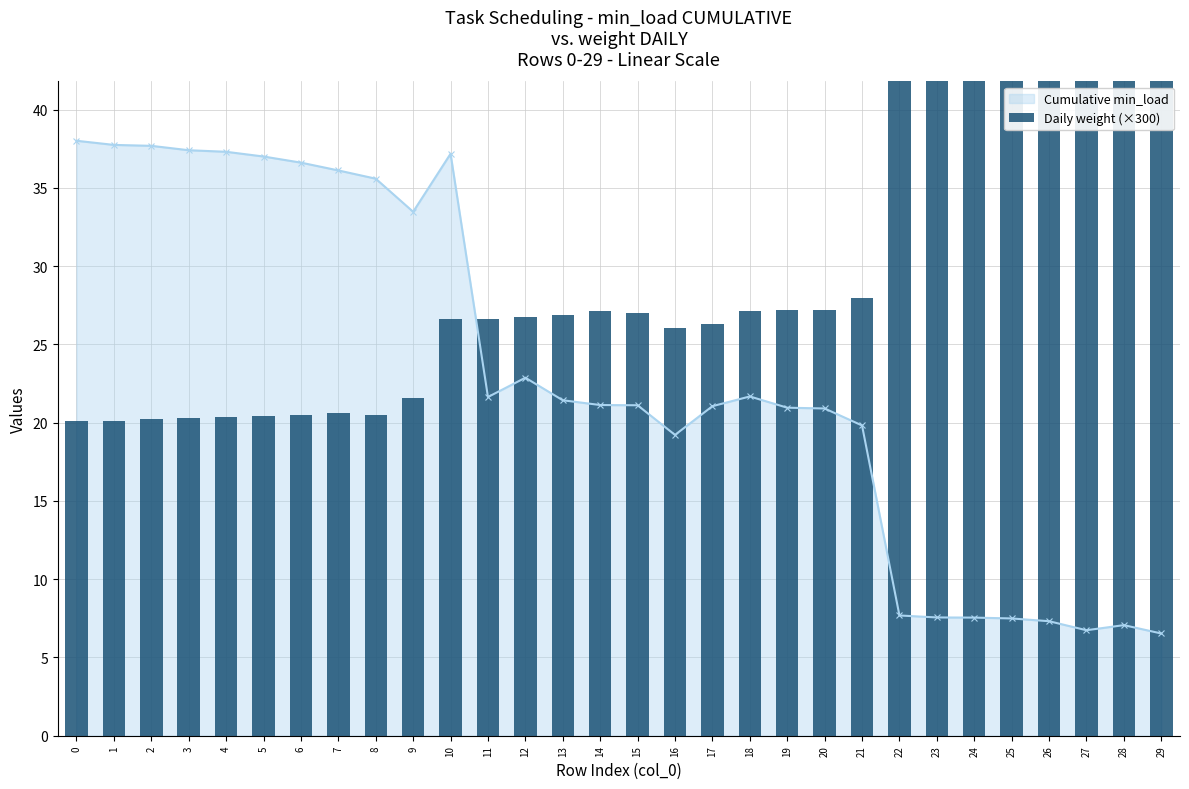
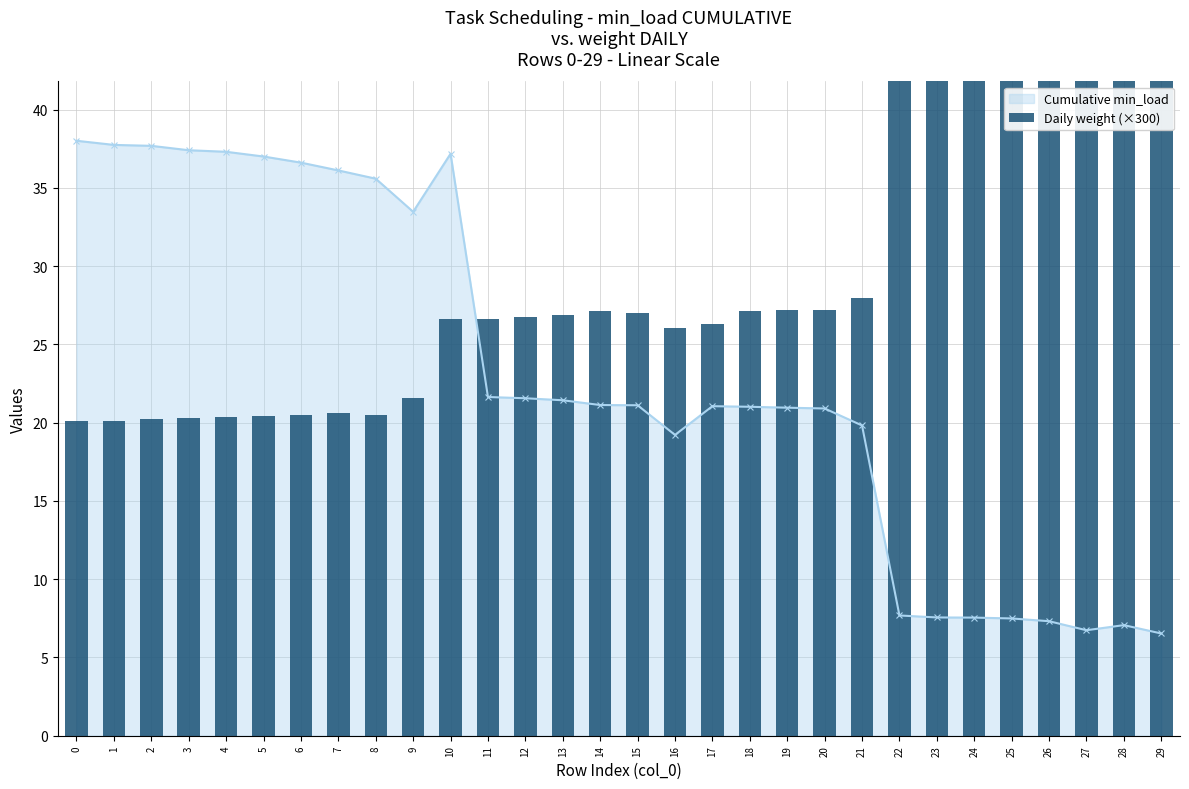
Cumulative min_load, 12: 22.9 -> 21.6
Cumulative min_load, 18: 21.7 -> 21.0
